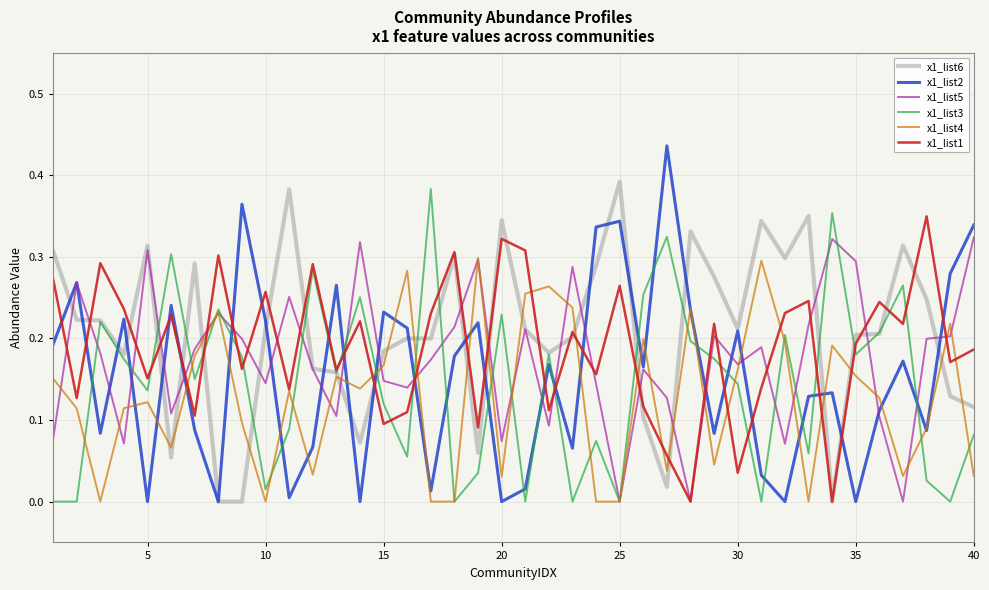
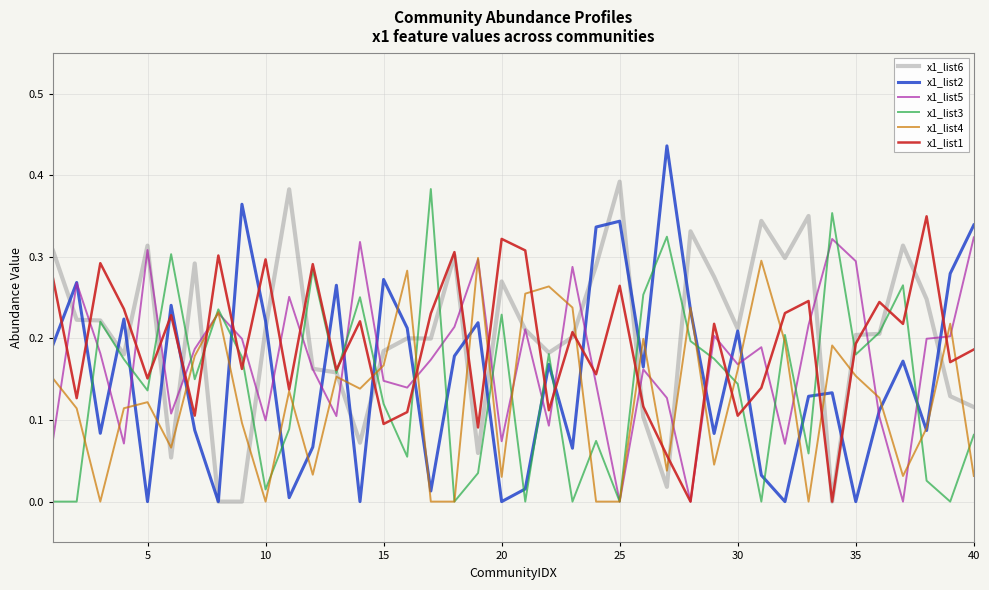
x1_list5, 10: 0.15 -> 0.10
x1_list1, 10: 0.26 -> 0.30
x1_list2, 15: 0.23 -> 0.27
x1_list6, 20: 0.34 -> 0.27
x1_list1, 30: 0.04 -> 0.11
